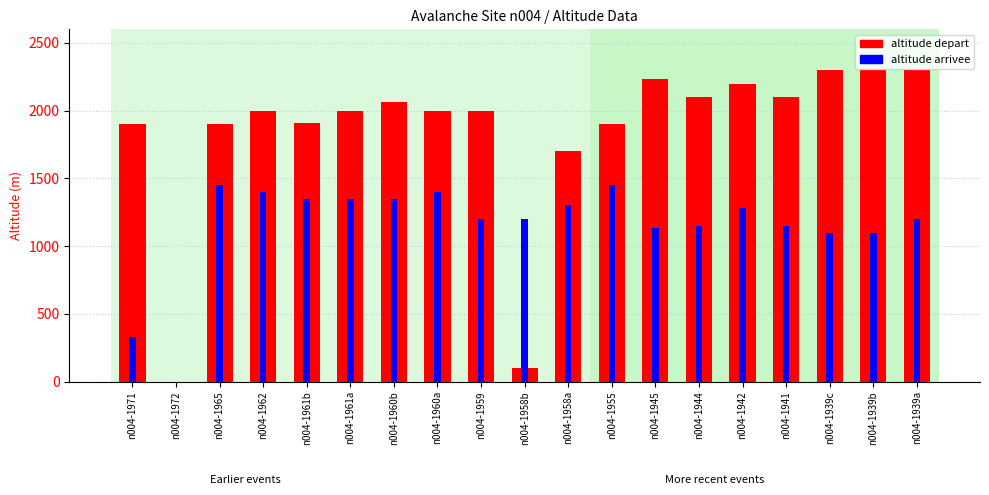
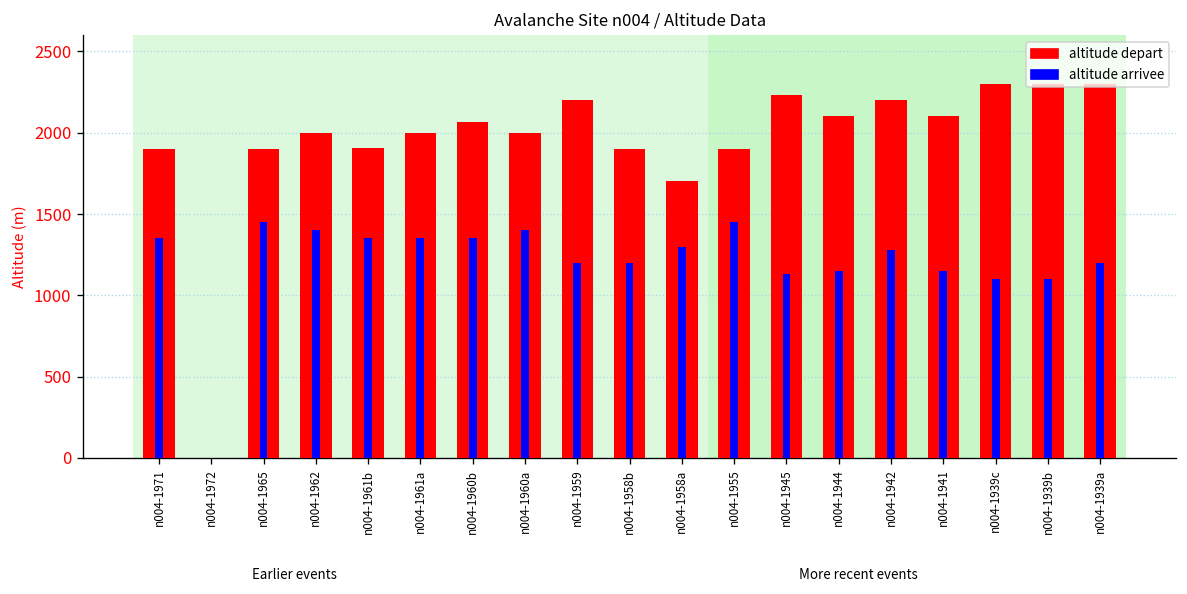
altitude arrivee, n004-1971: 330 -> 1350
altitude depart, n004-1959: 2000 -> 2200
altitude depart, n004-1958b: 100 -> 1900
